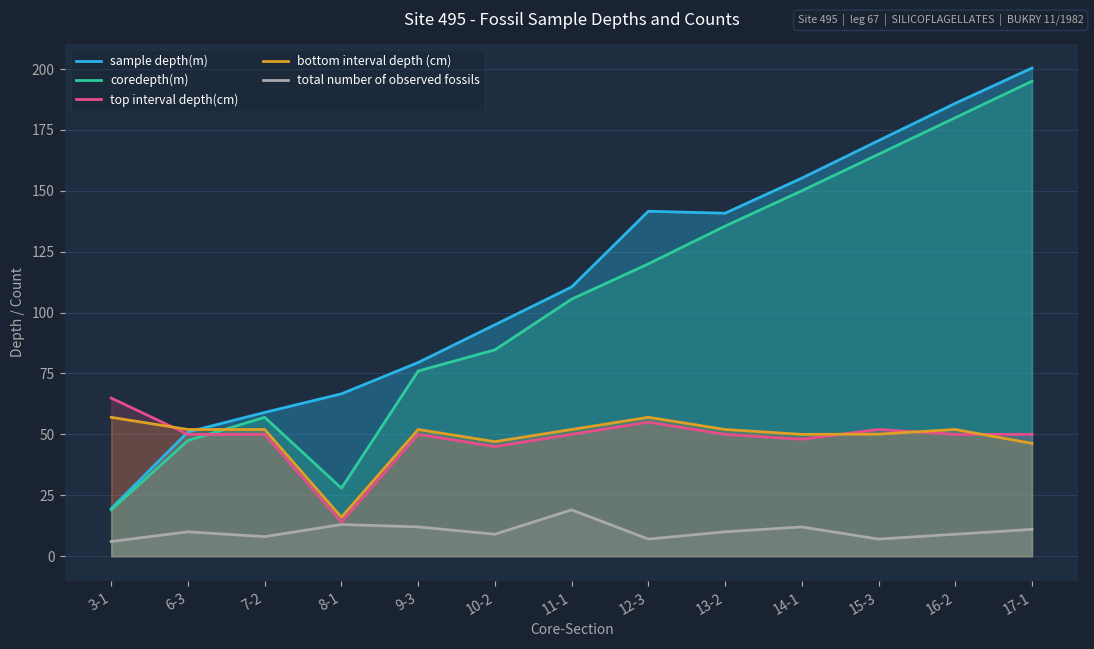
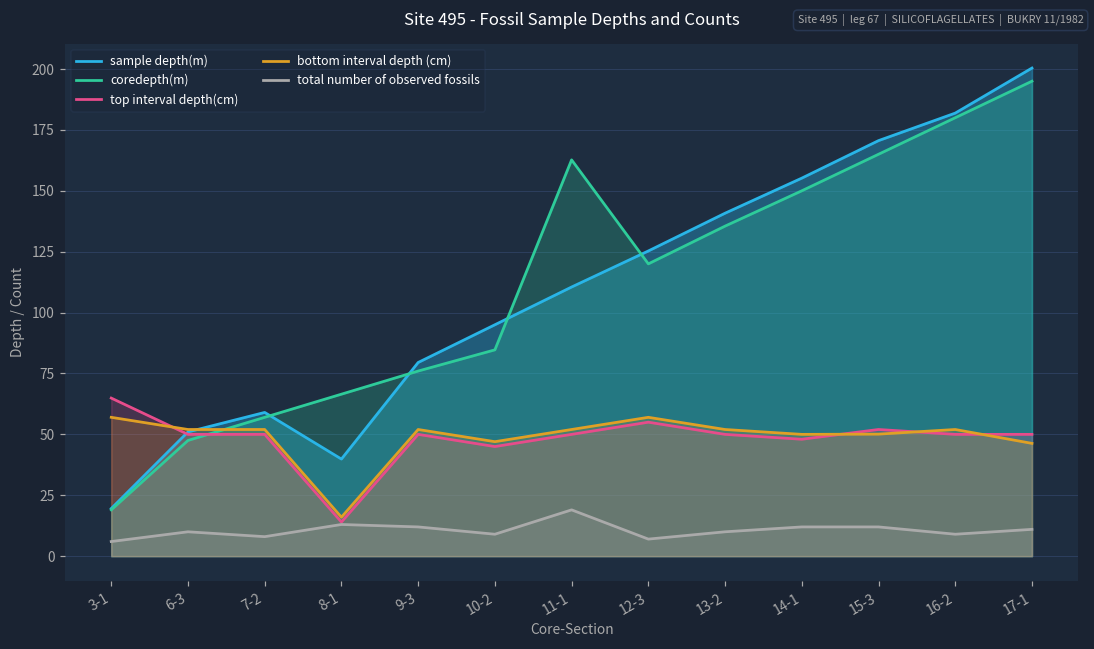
sample depth(m), 8-1: 67 -> 40
coredepth(m), 8-1: 28 -> 67
coredepth(m), 11-1: 106 -> 163
sample depth(m), 12-3: 142 -> 125
total number of observed fossils, 15-3: 7 -> 12
sample depth(m), 16-2: 186 -> 182
